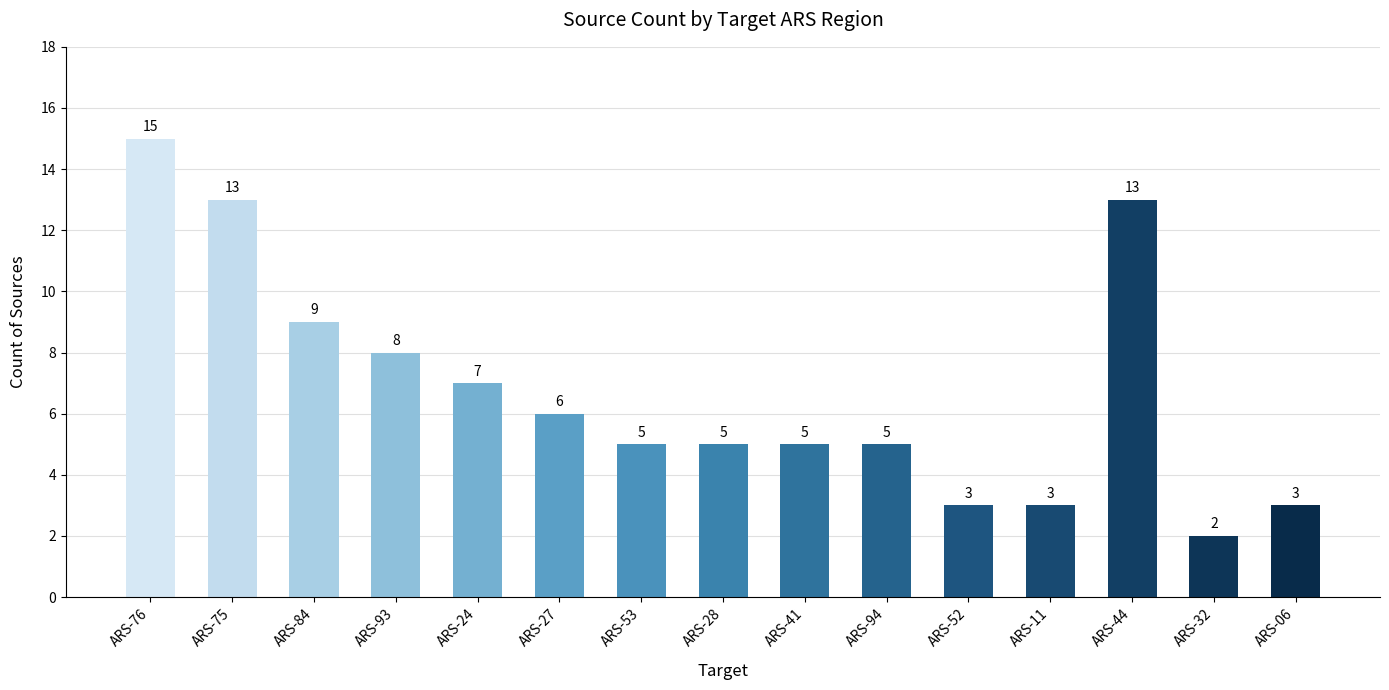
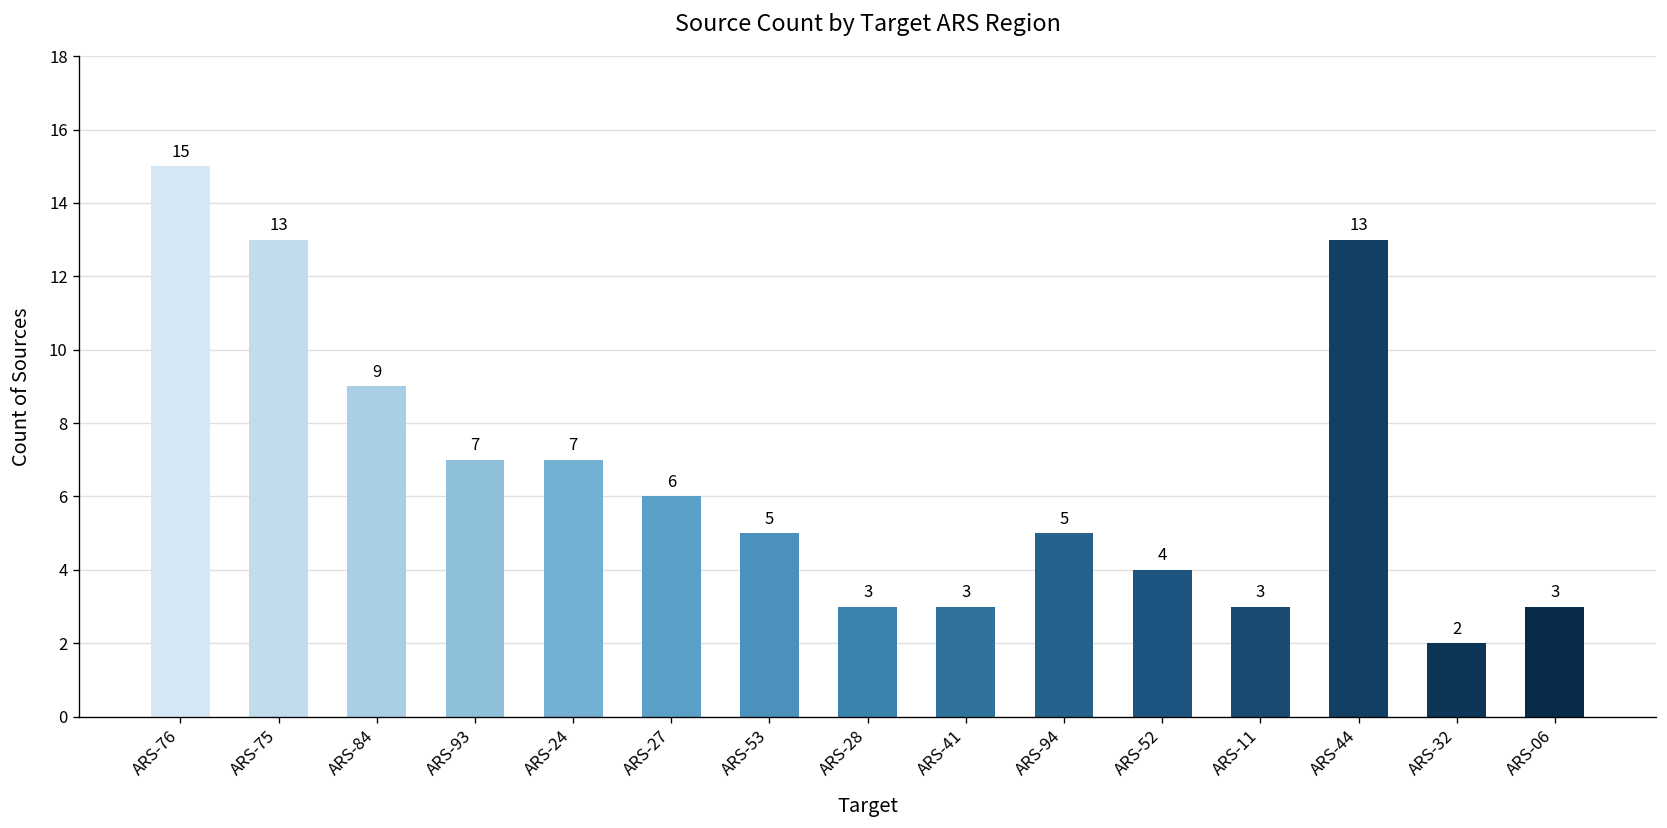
ARS-93: 8 -> 7
ARS-28: 5 -> 3
ARS-41: 5 -> 3
ARS-52: 3 -> 4
